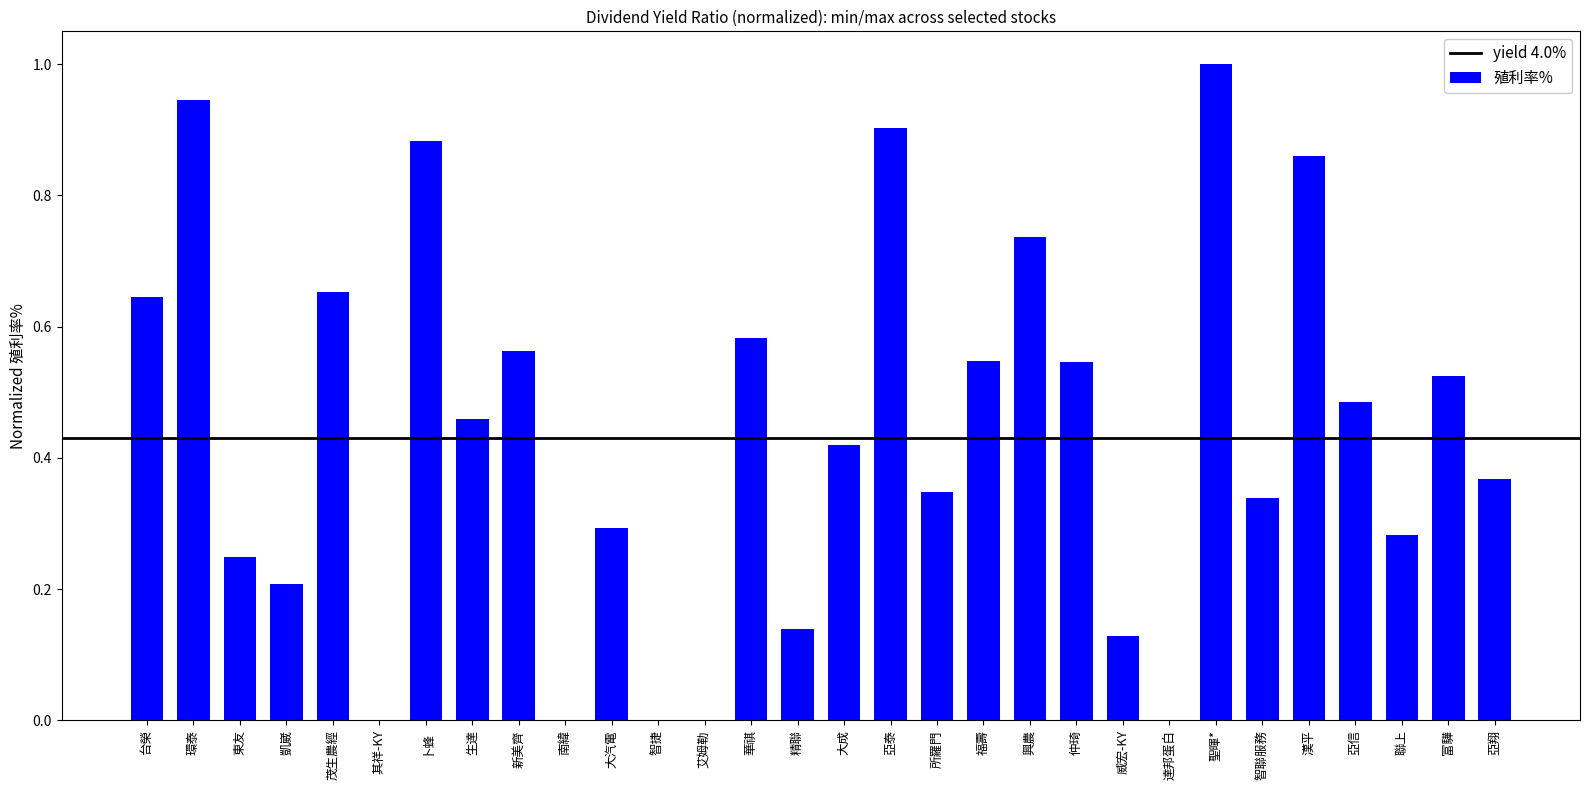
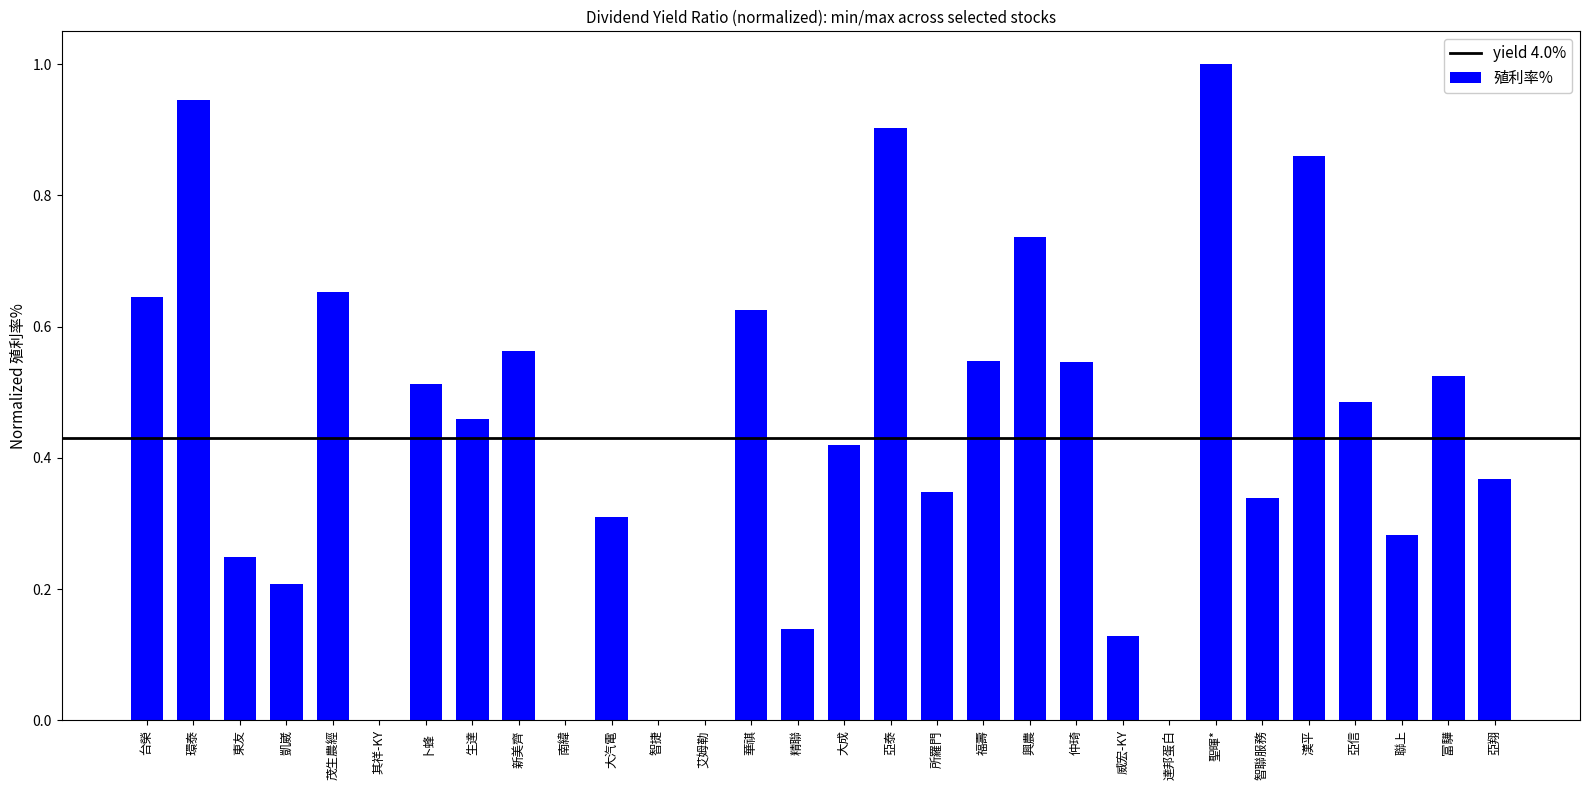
卜蜂: 0.88 -> 0.51
大汽電: 0.29 -> 0.31
華祺: 0.58 -> 0.63
